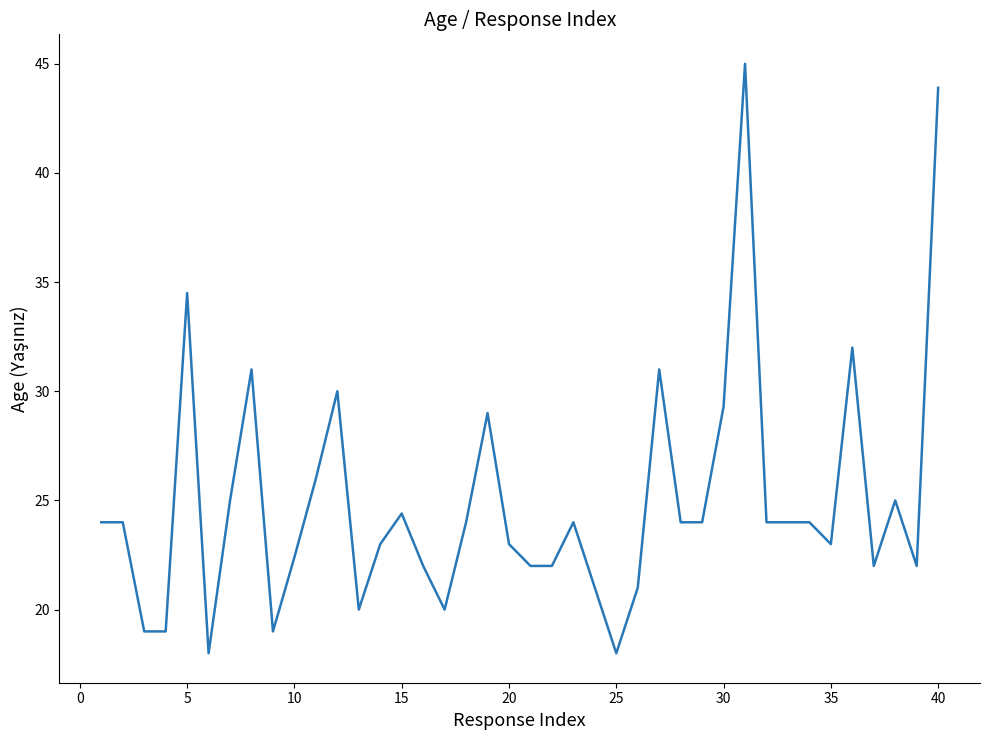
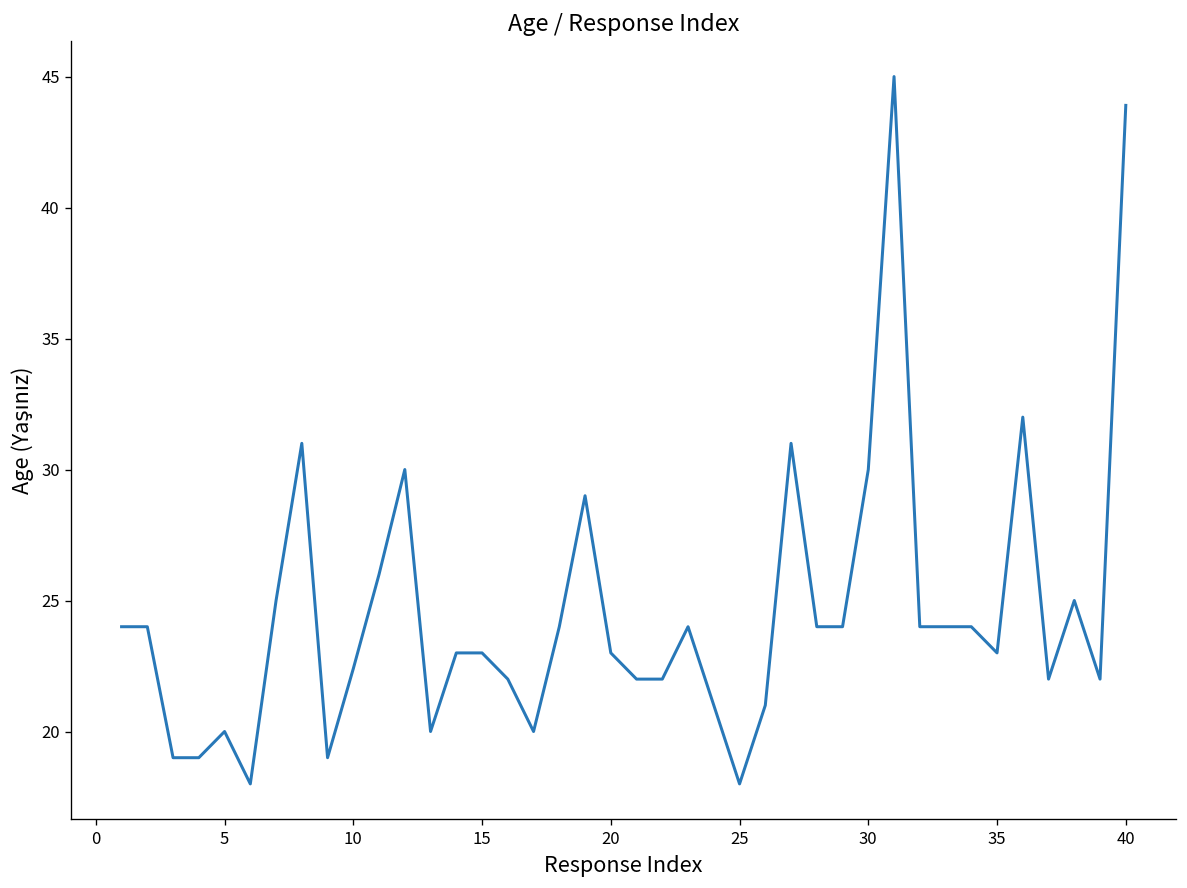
5: 34.5 -> 20.0
15: 24.4 -> 23.0
30: 29.3 -> 30.0
